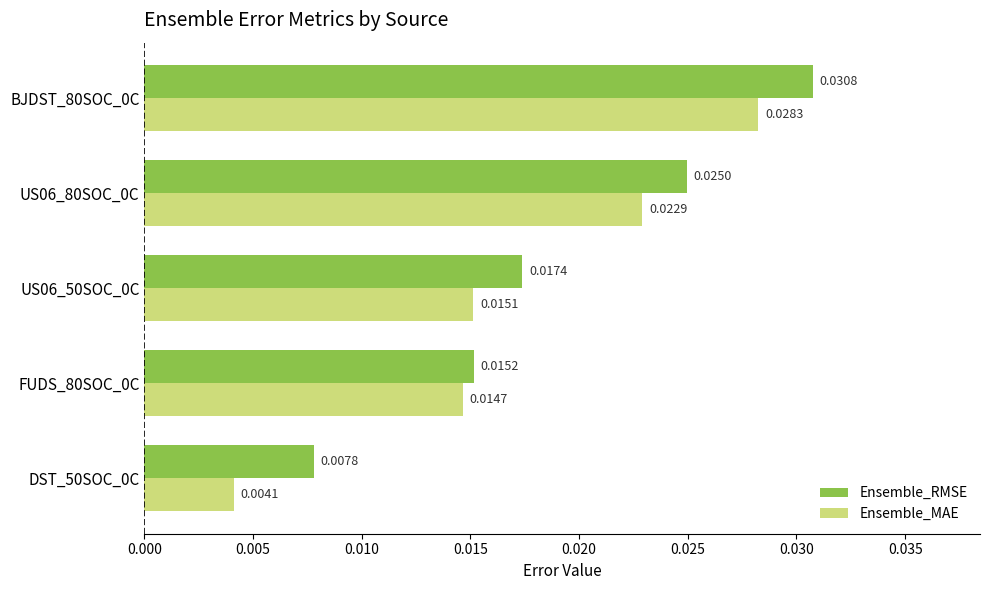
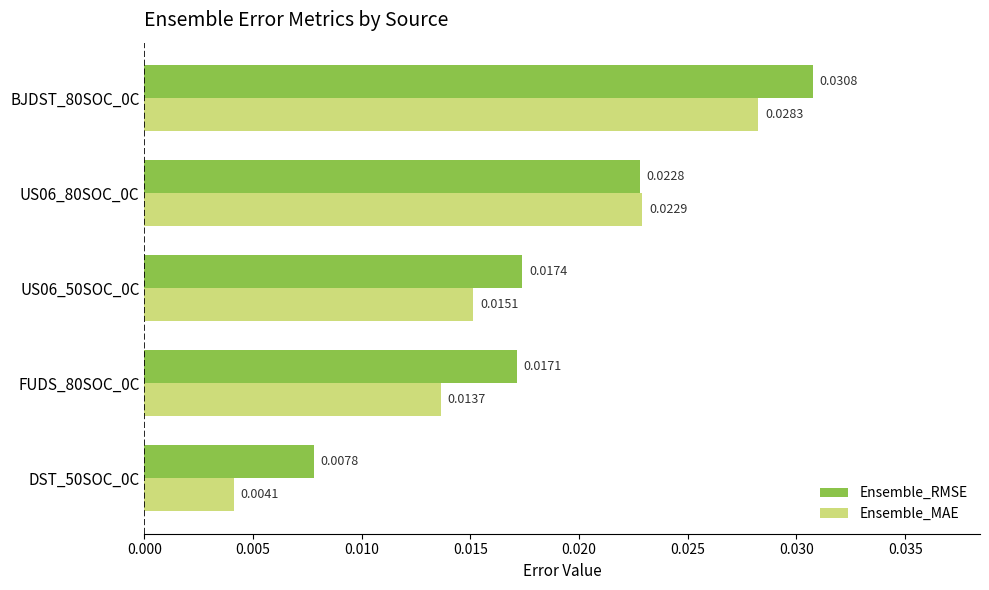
Ensemble_RMSE, US06_80SOC_0C: 0.0250 -> 0.0228
Ensemble_RMSE, FUDS_80SOC_0C: 0.0152 -> 0.0171
Ensemble_MAE, FUDS_80SOC_0C: 0.0147 -> 0.0137
